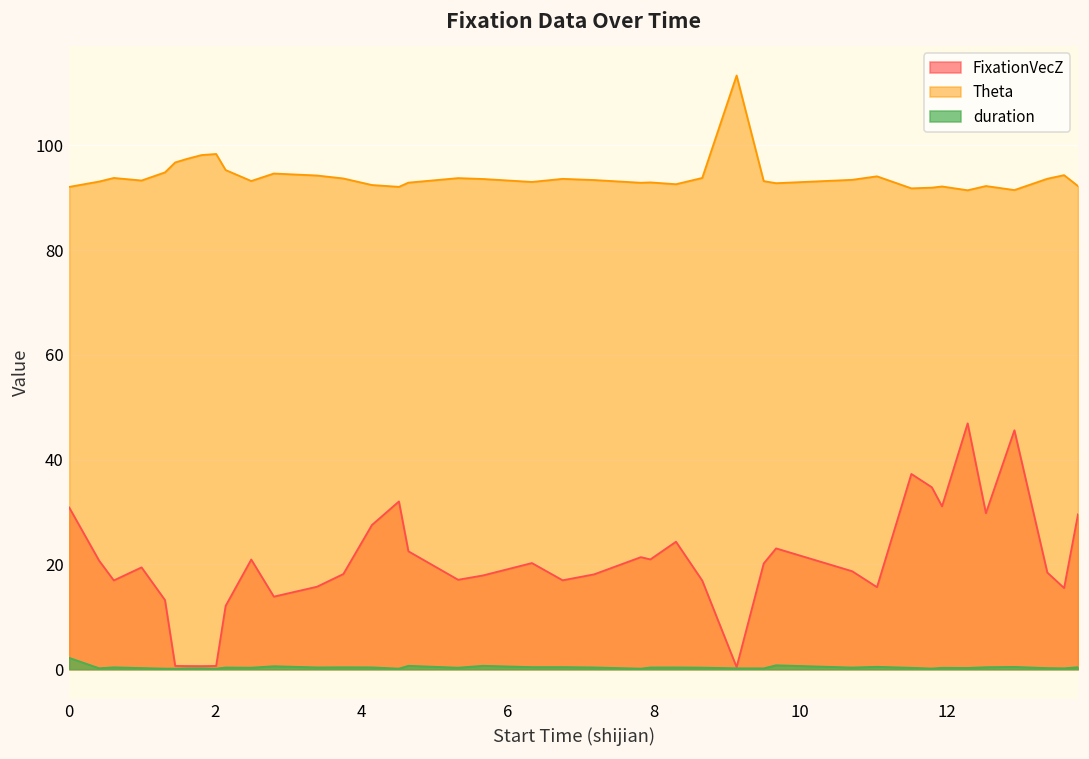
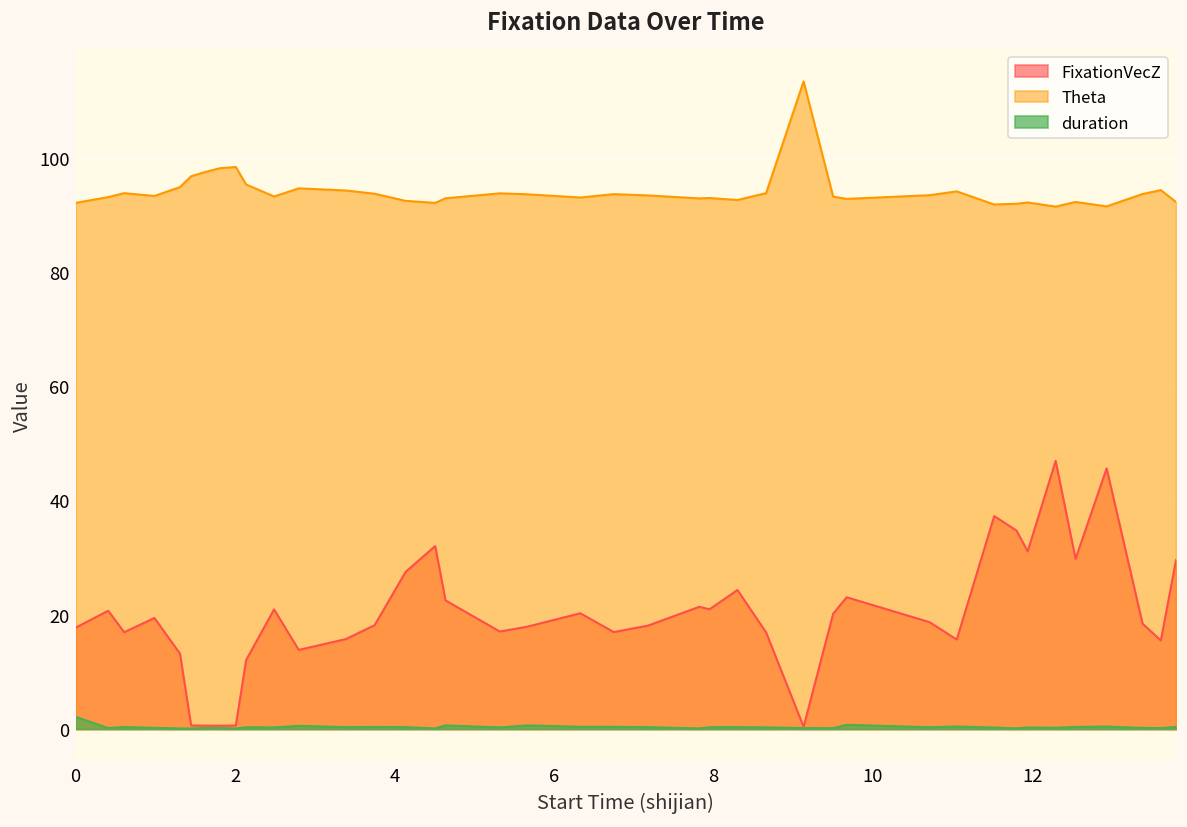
FixationVecZ, 0: 31 -> 18
